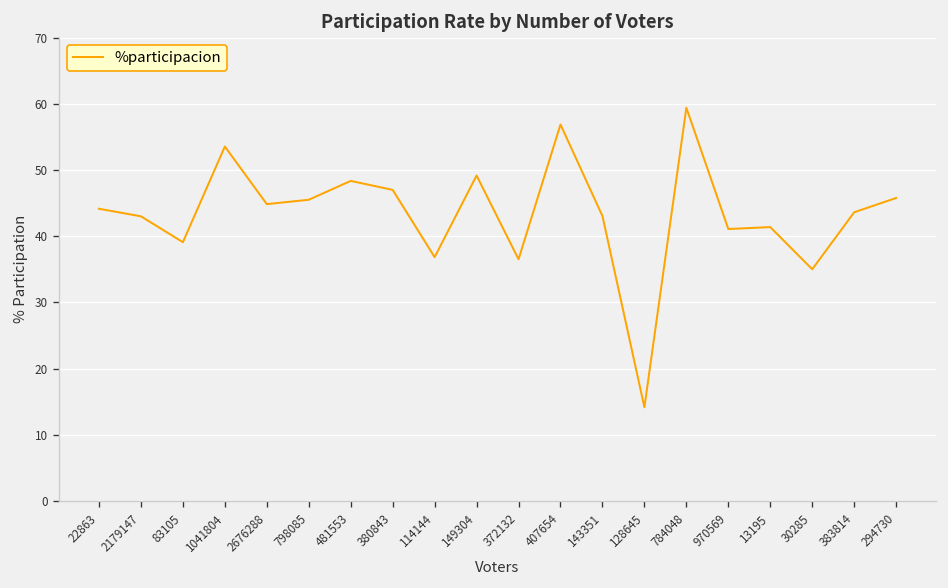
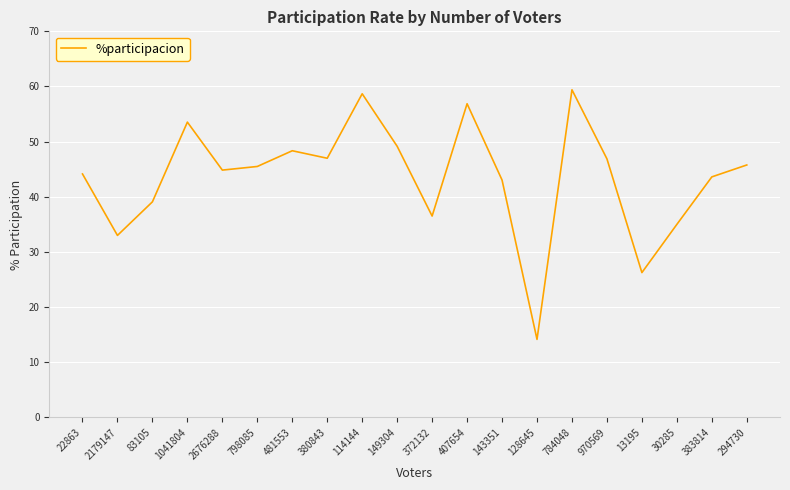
2179147: 43 -> 33
114144: 37 -> 59
970569: 41 -> 47
13195: 41 -> 26
